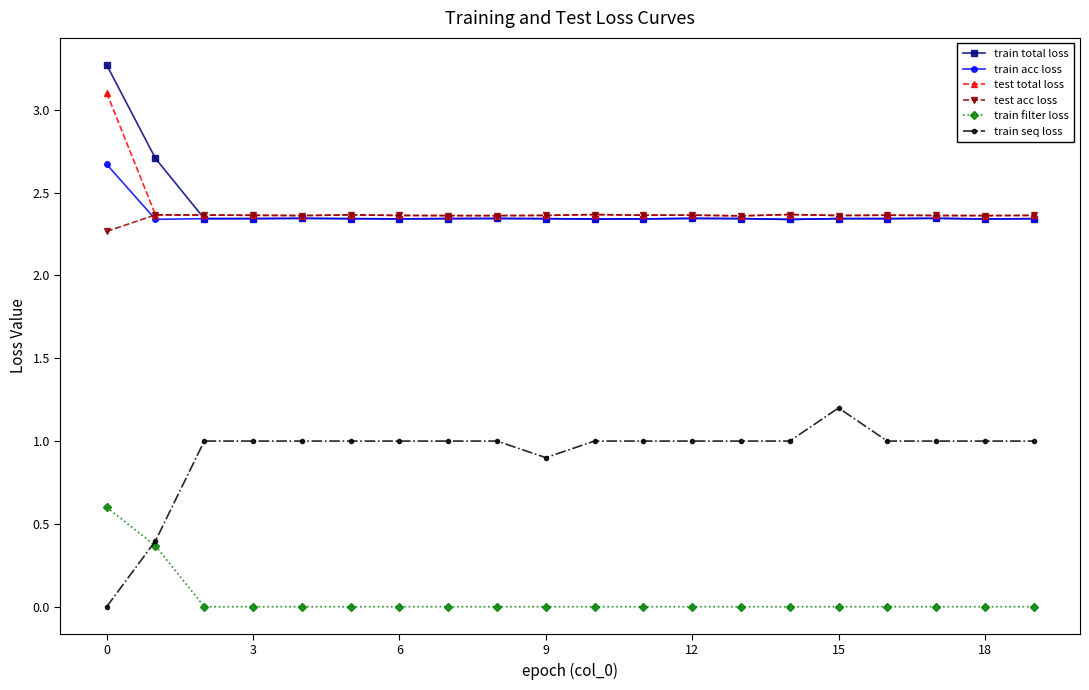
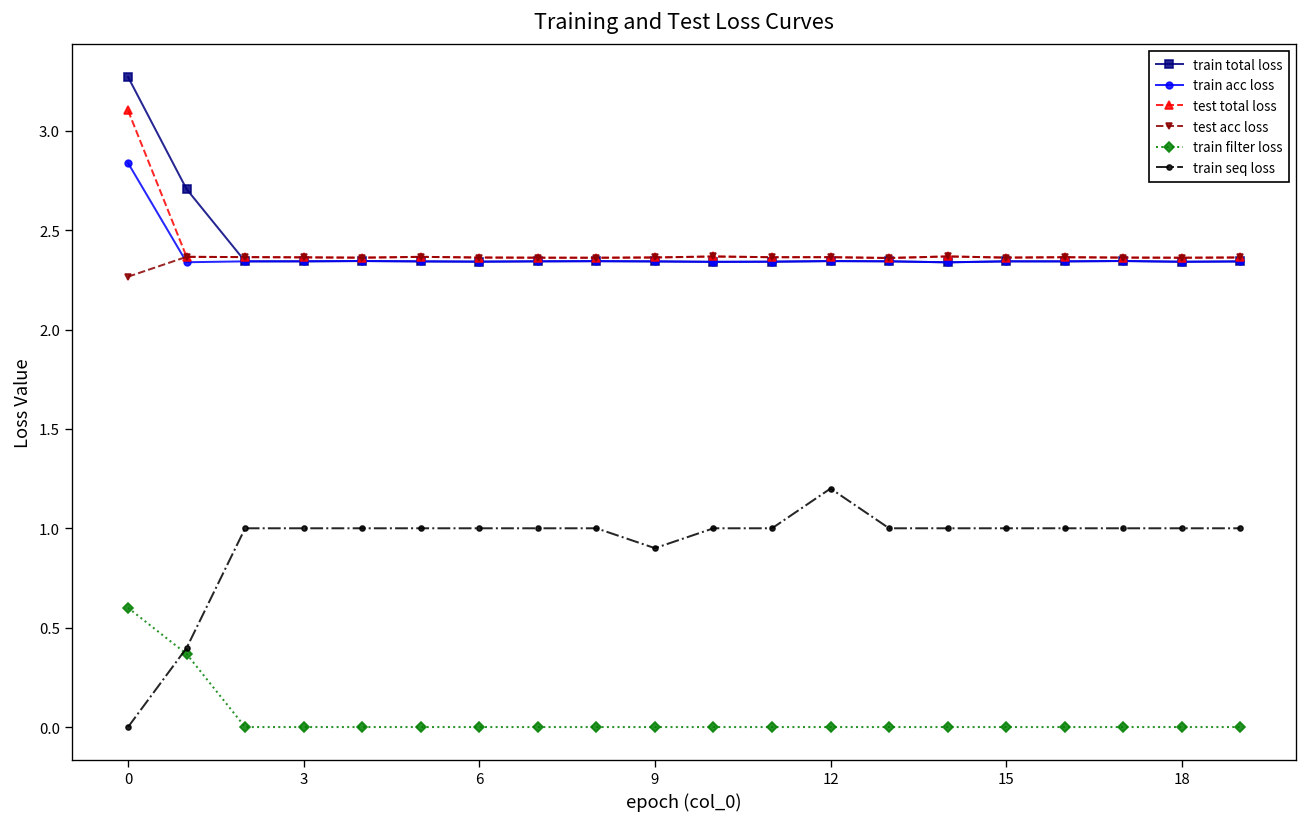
train acc loss, 0: 2.67 -> 2.84
train seq loss, 12: 1.0 -> 1.2
train seq loss, 15: 1.2 -> 1.0
